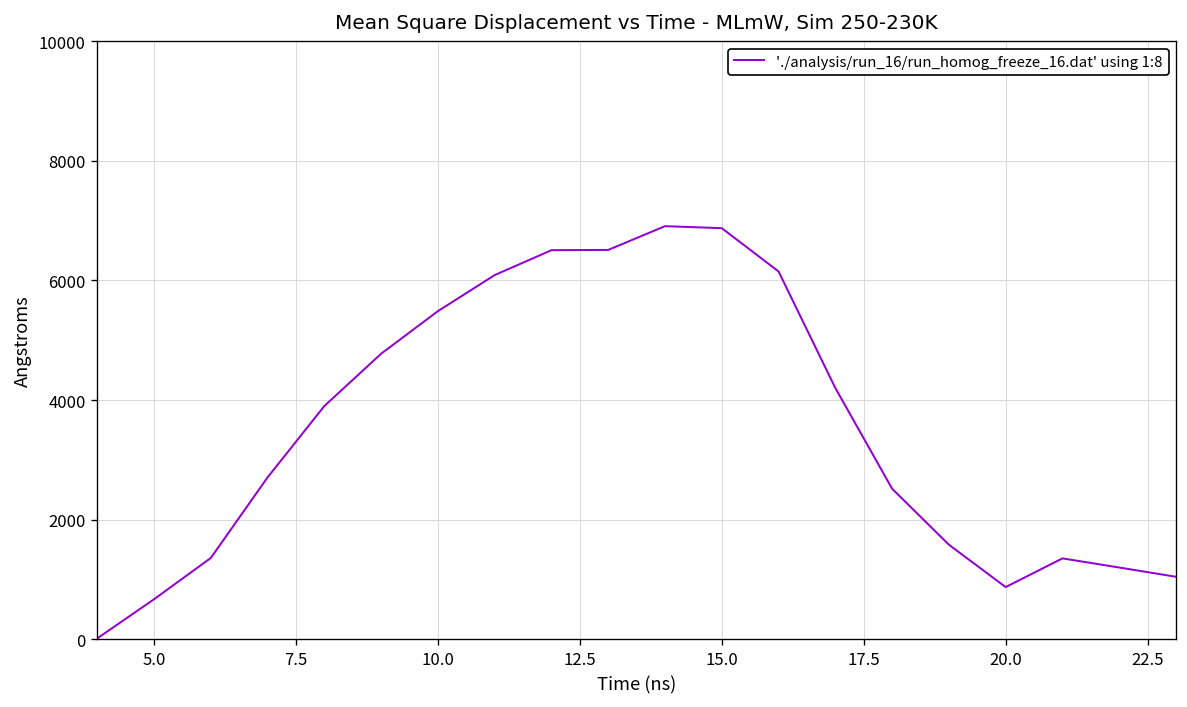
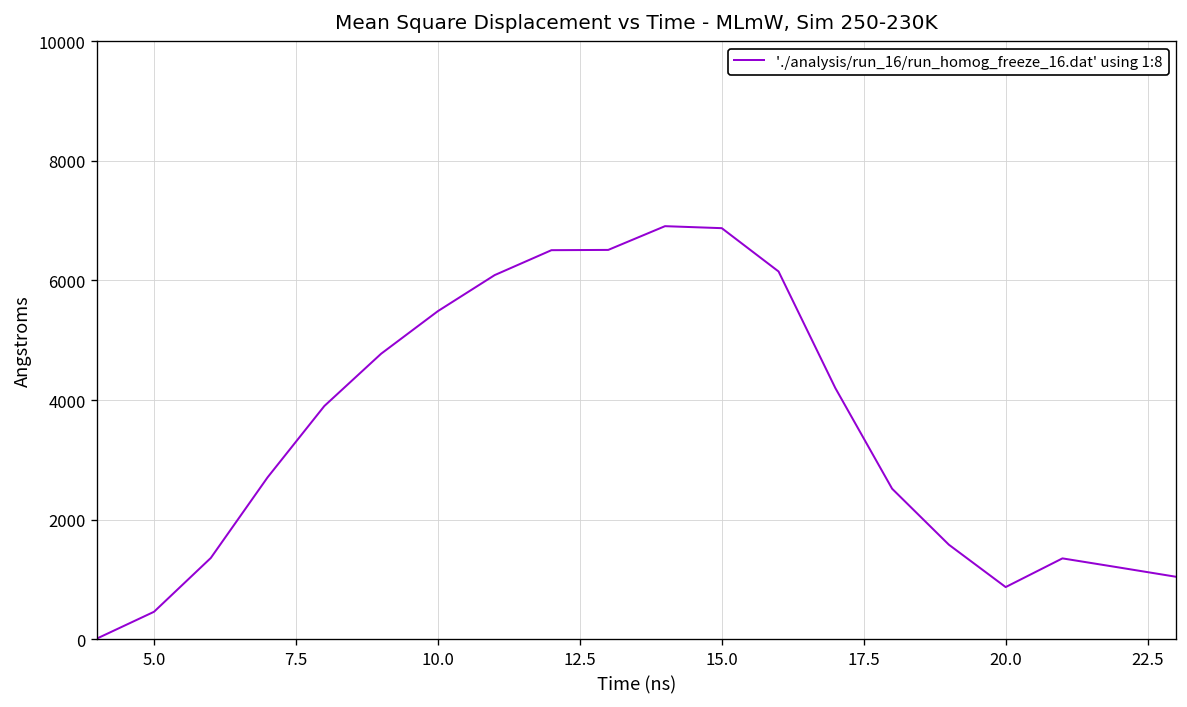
5.0: 700 -> 500
